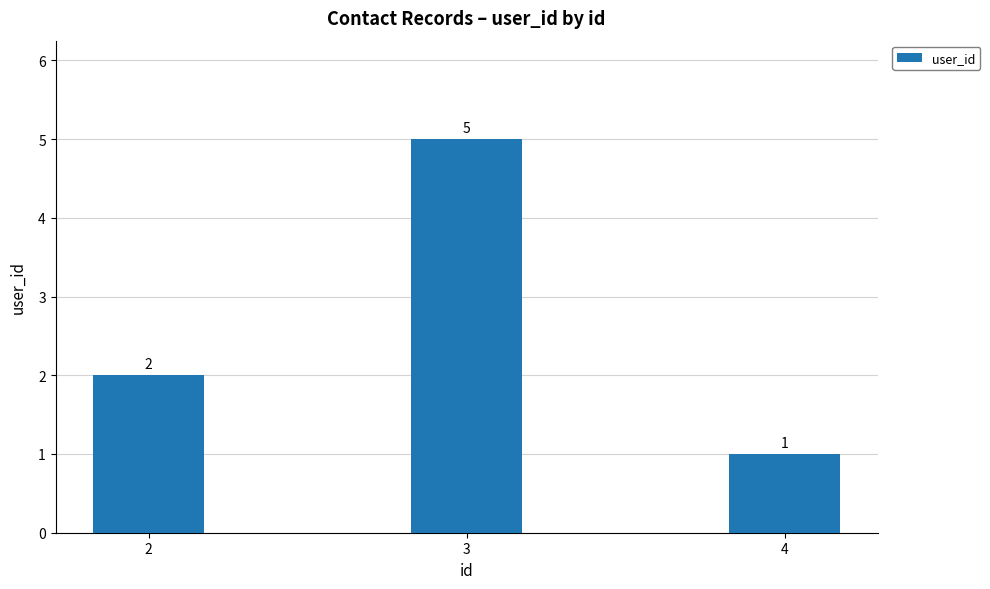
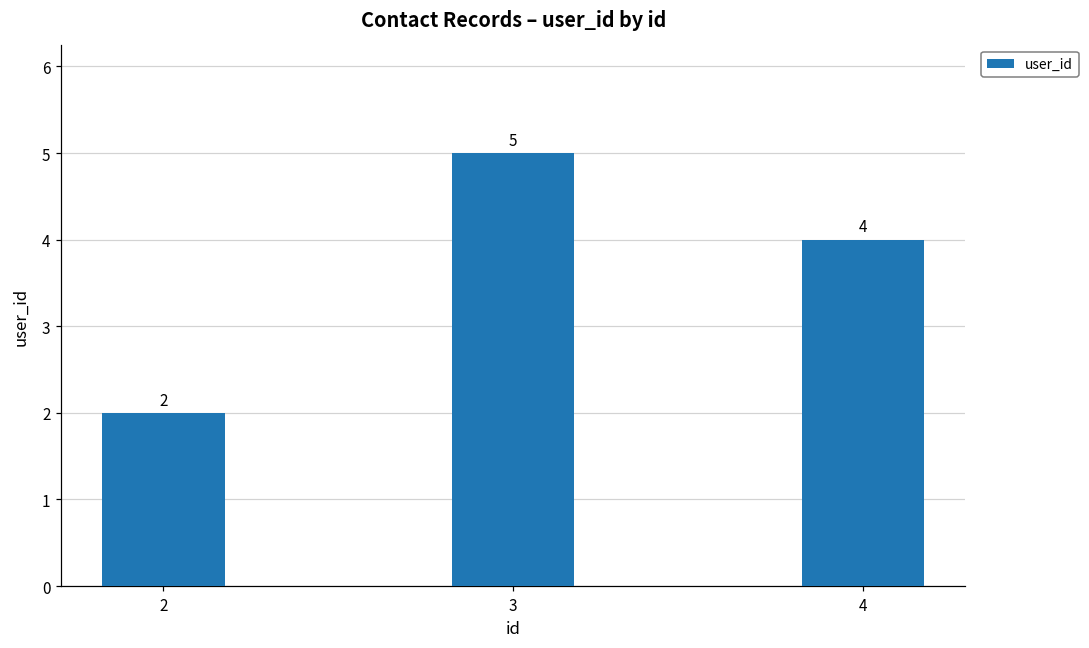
4: 1 -> 4
